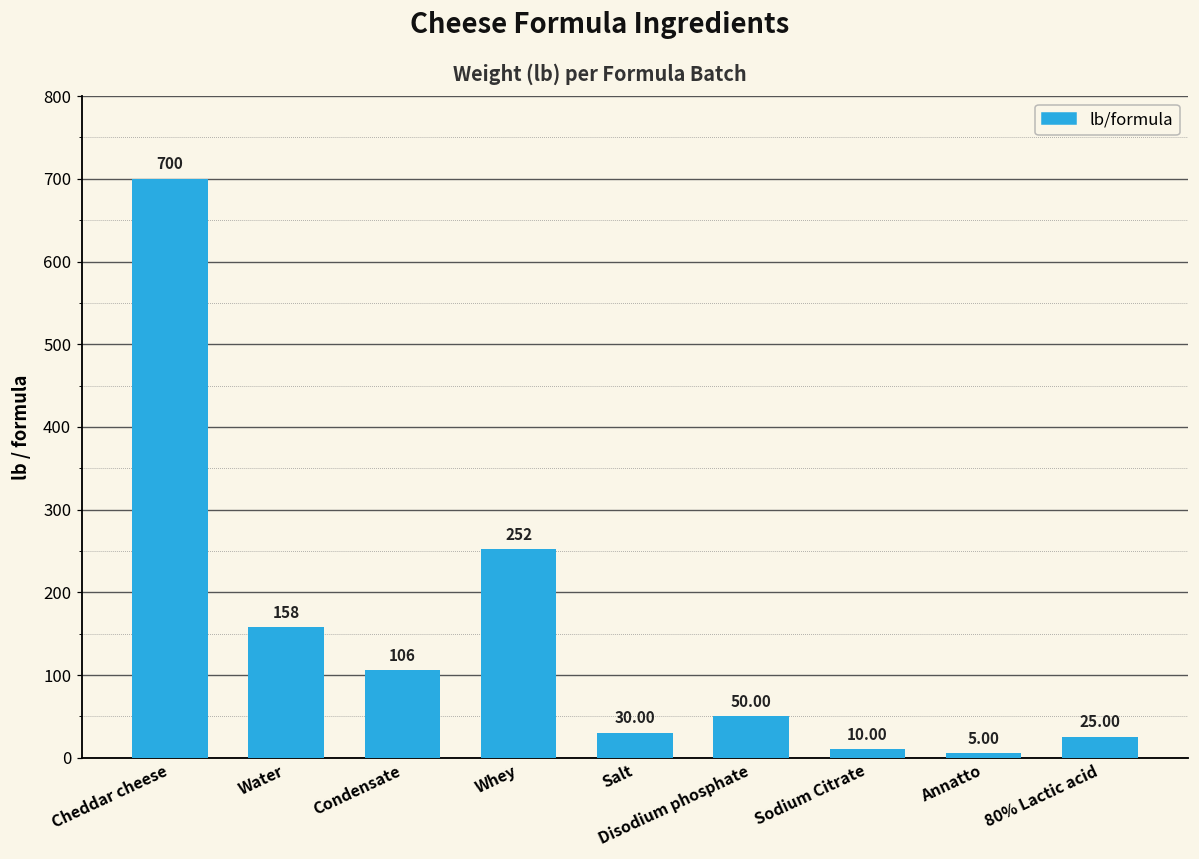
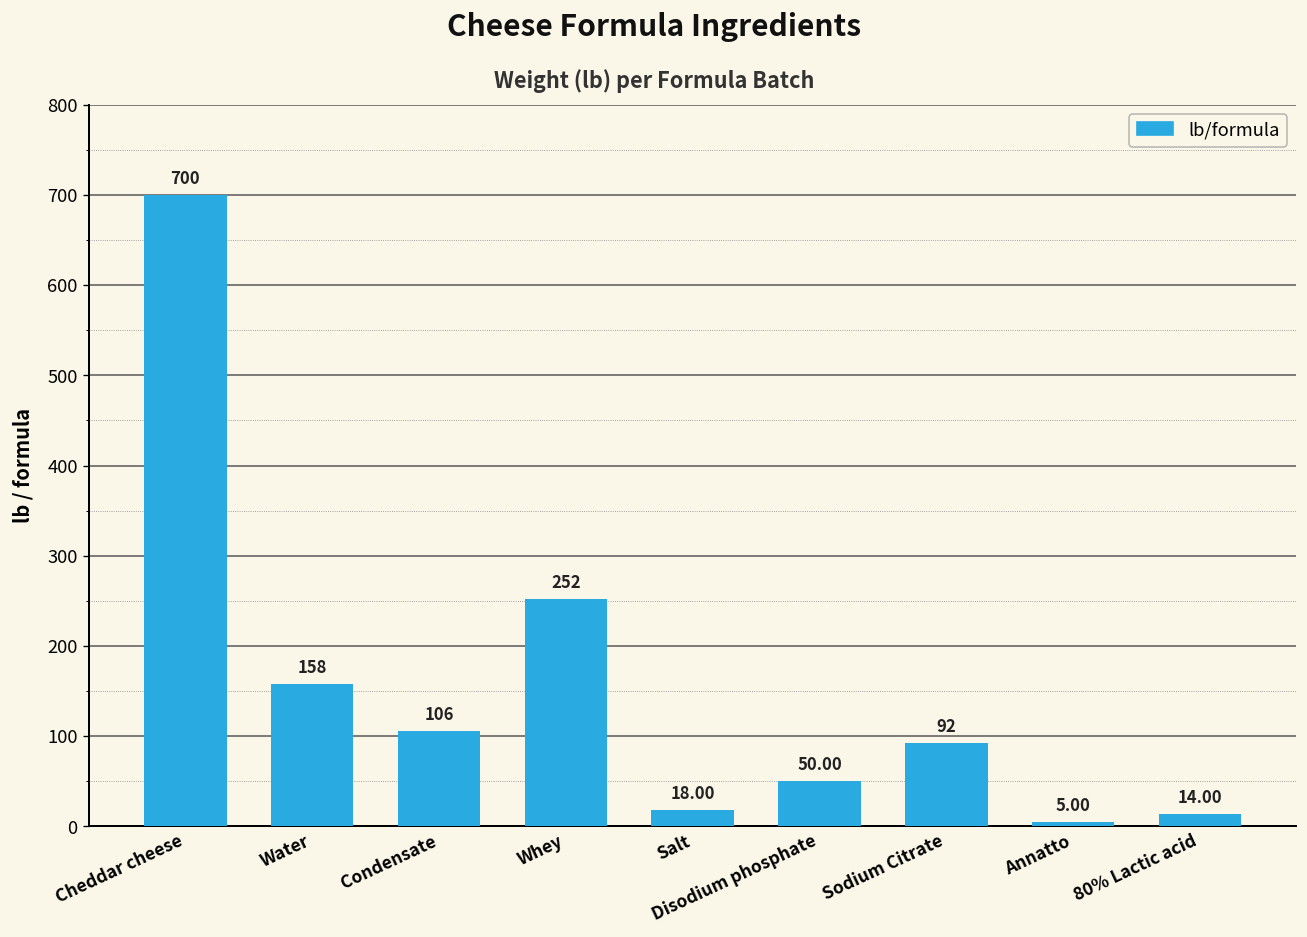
Salt: 30.00 -> 18.00
Sodium Citrate: 10.00 -> 92
80% Lactic acid: 25.00 -> 14.00
